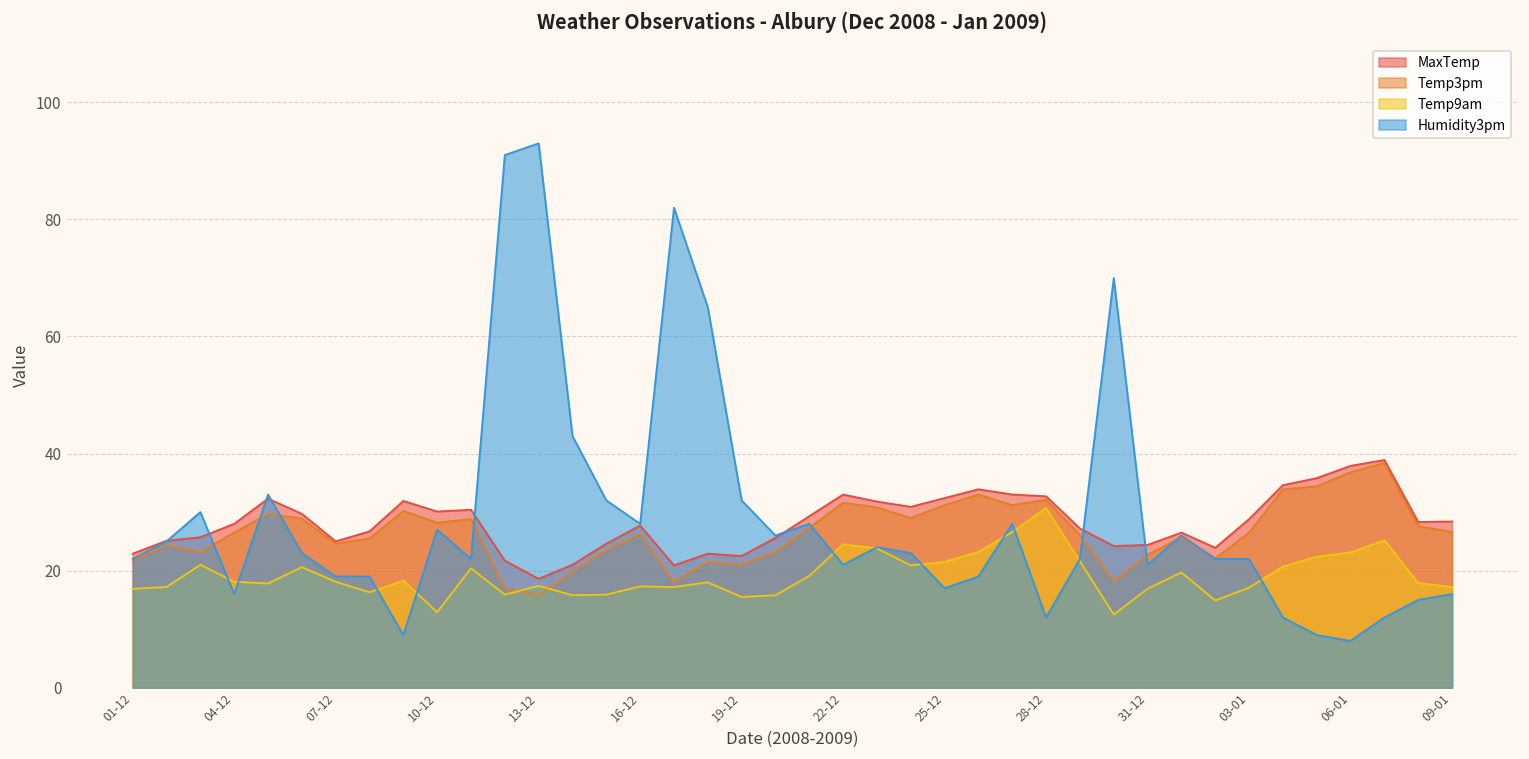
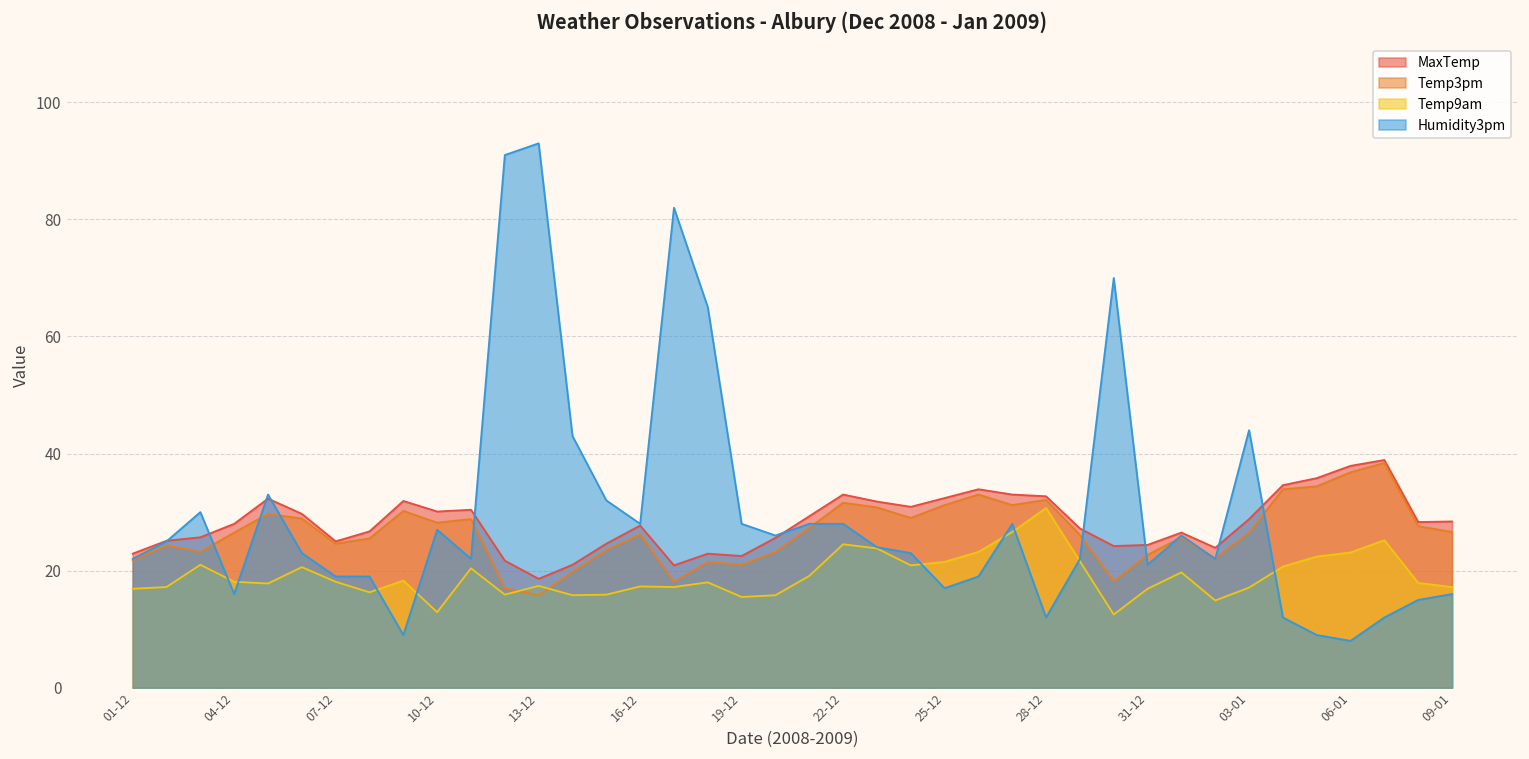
Humidity3pm, 19-12: 32 -> 28
Humidity3pm, 22-12: 21 -> 28
Humidity3pm, 03-01: 22 -> 44
